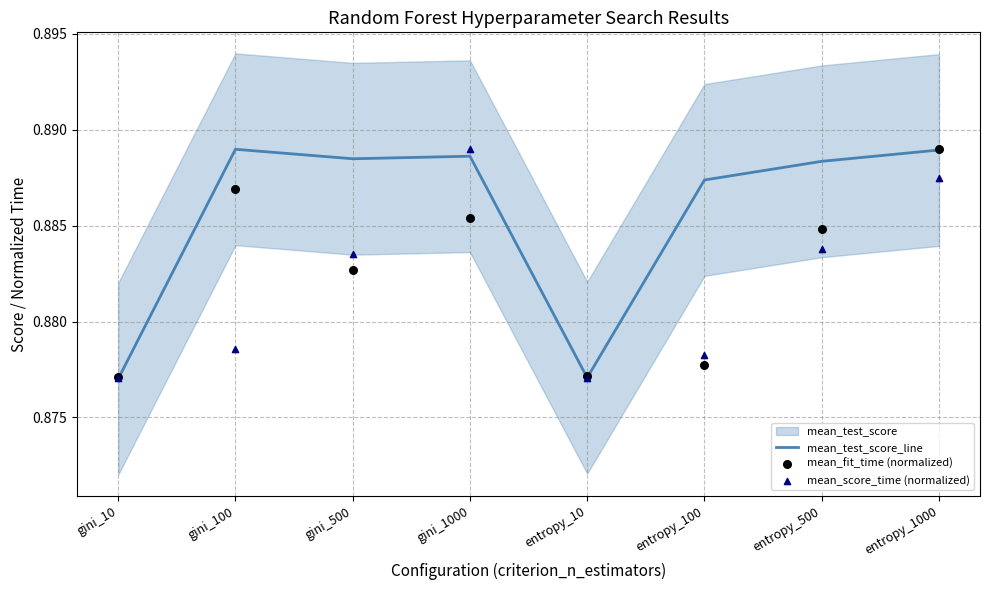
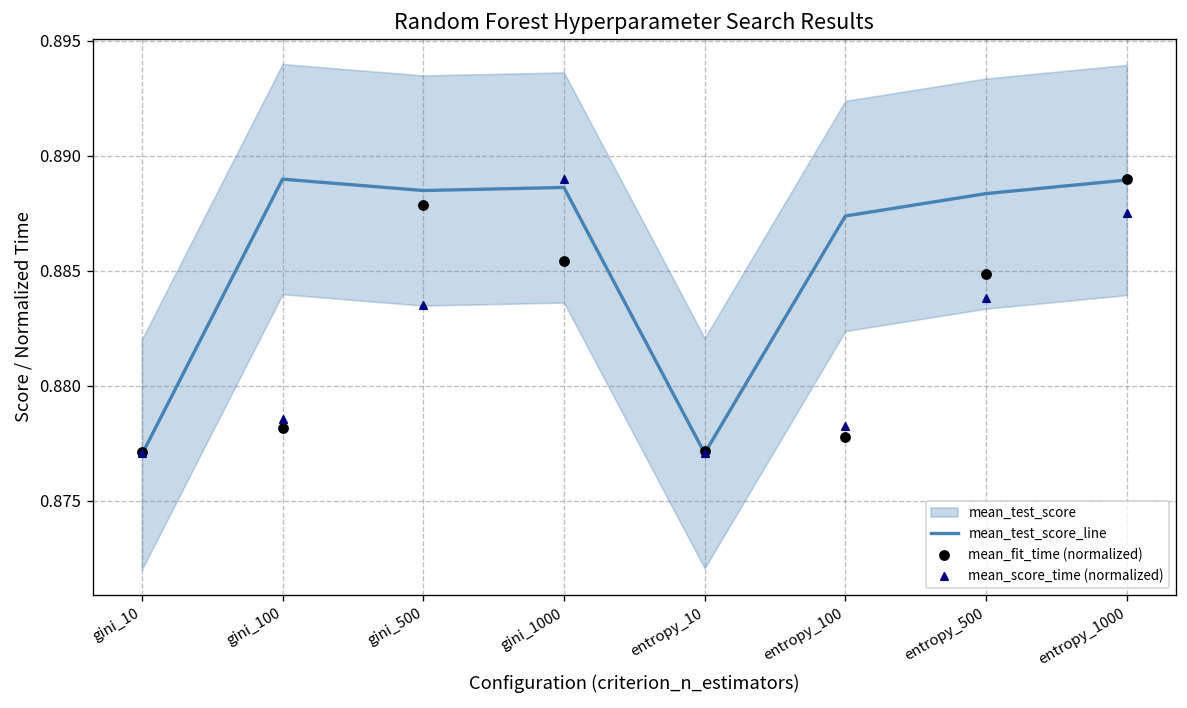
mean_fit_time (normalized), gini_100: 0.8869 -> 0.8782
mean_fit_time (normalized), gini_500: 0.8827 -> 0.8878
